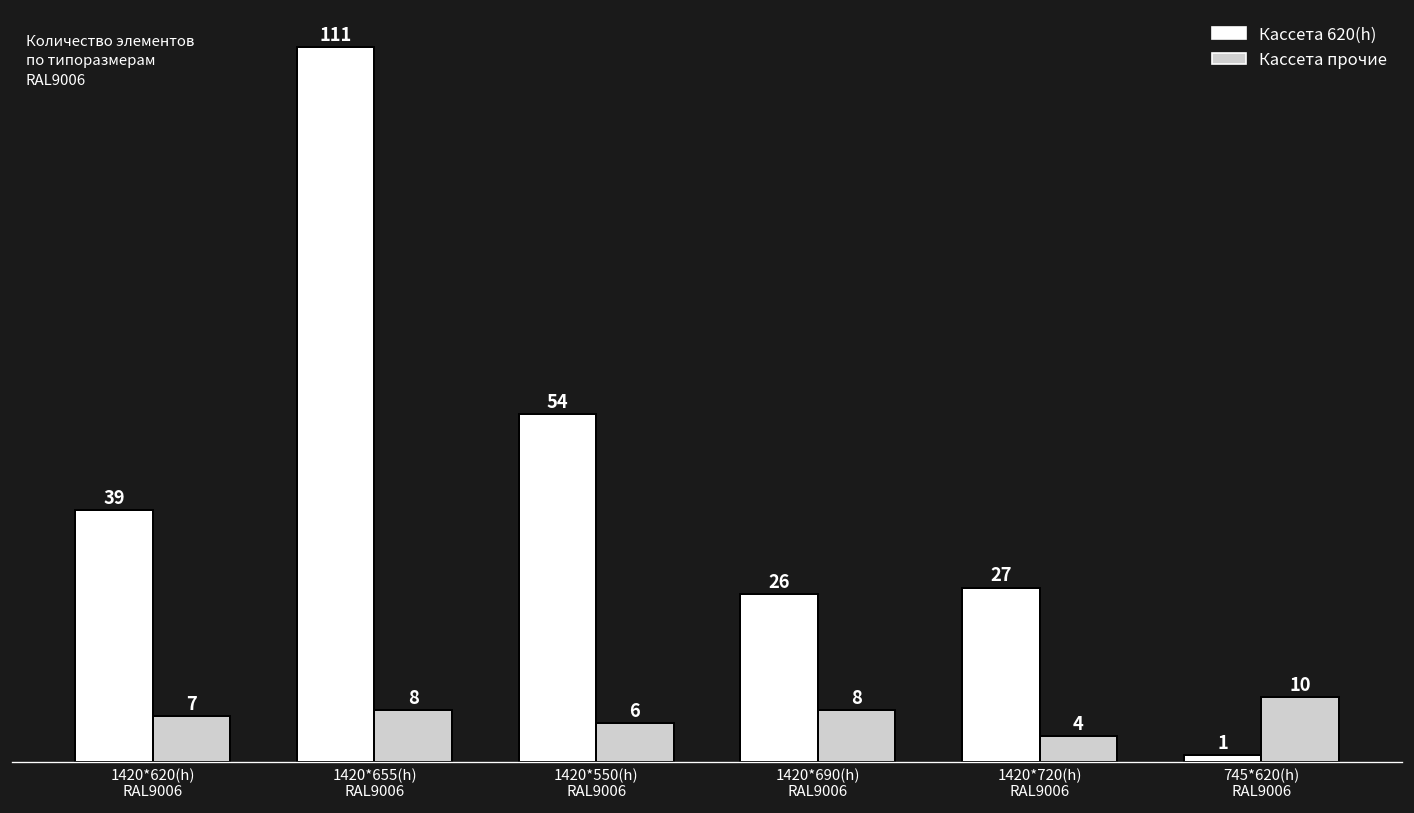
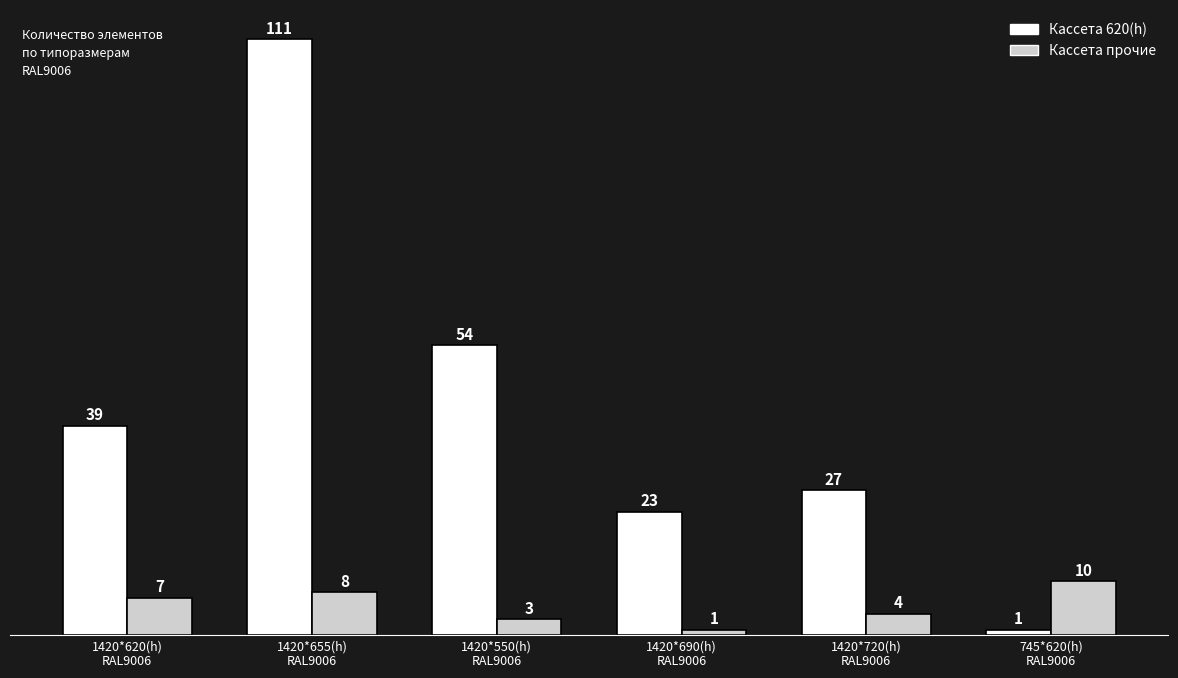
Кассета прочие, 1420*550(h) RAL9006: 6 -> 3
Кассета 620(h), 1420*690(h) RAL9006: 26 -> 23
Кассета прочие, 1420*690(h) RAL9006: 8 -> 1
